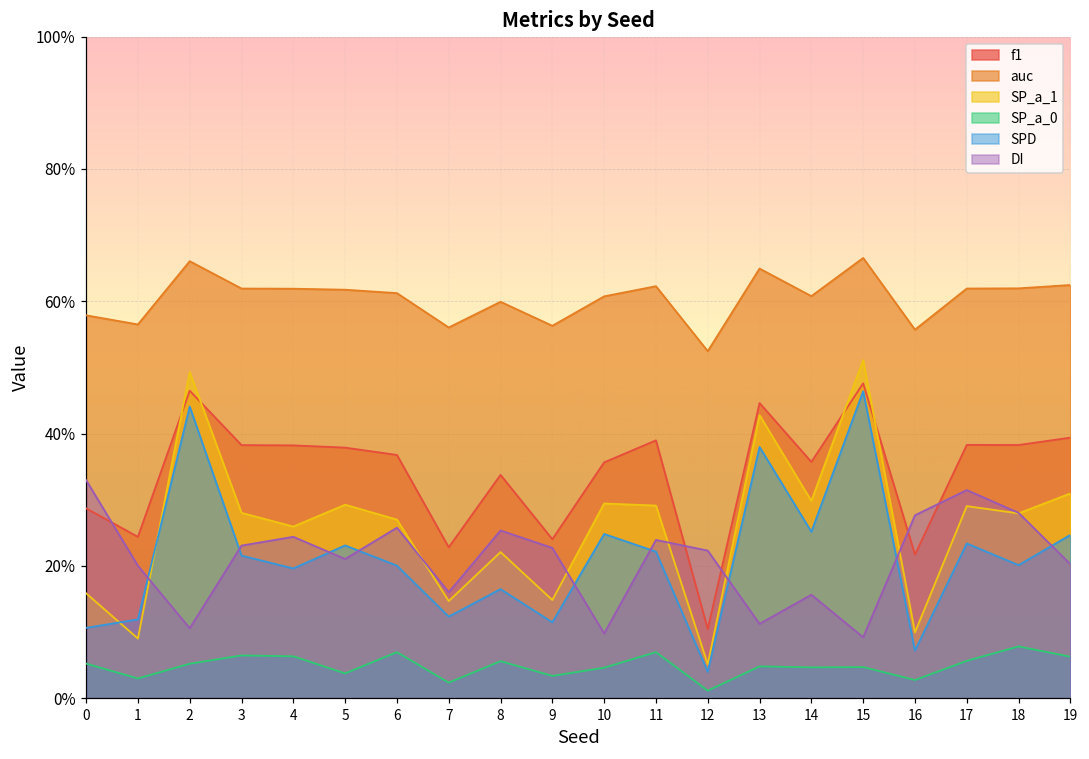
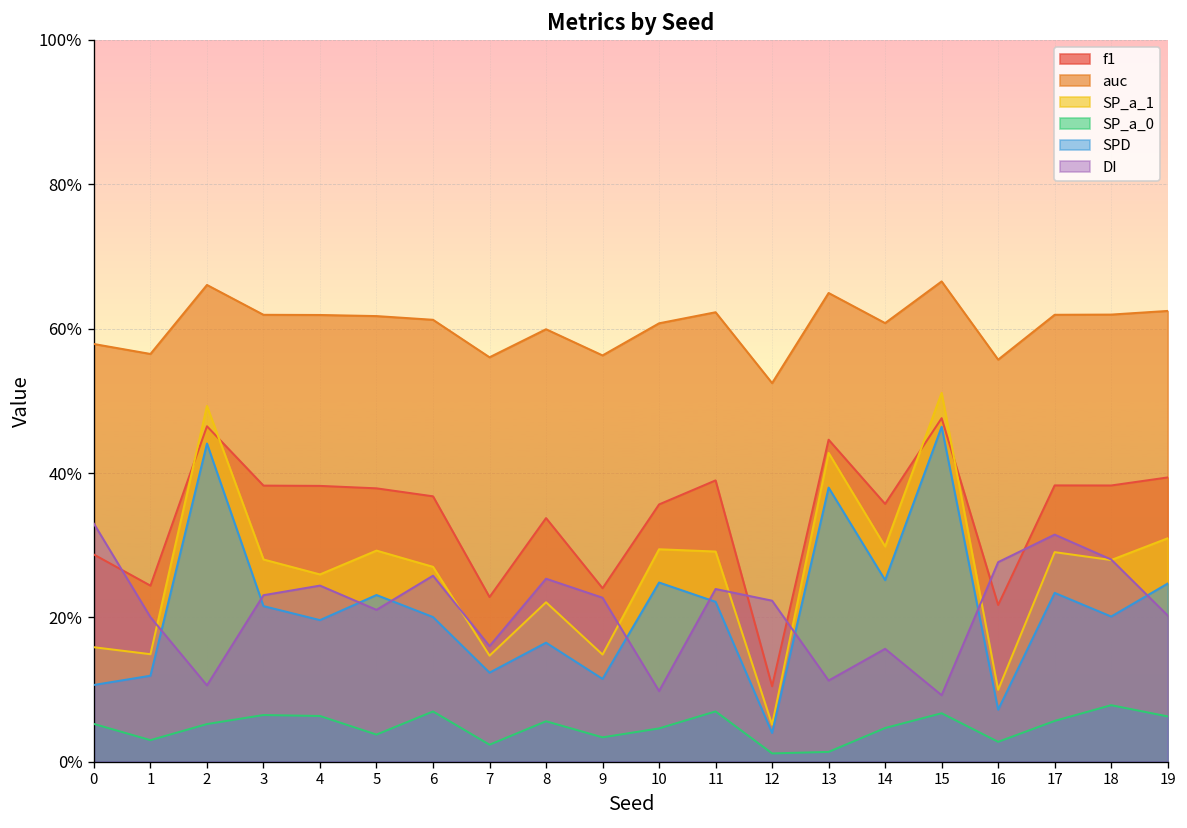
SP_a_1, 1: 9% -> 15%
SP_a_0, 13: 5% -> 1%
SP_a_0, 15: 5% -> 7%
